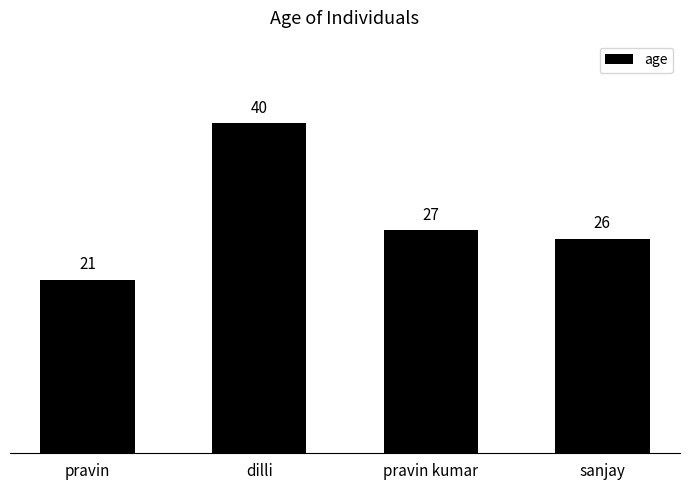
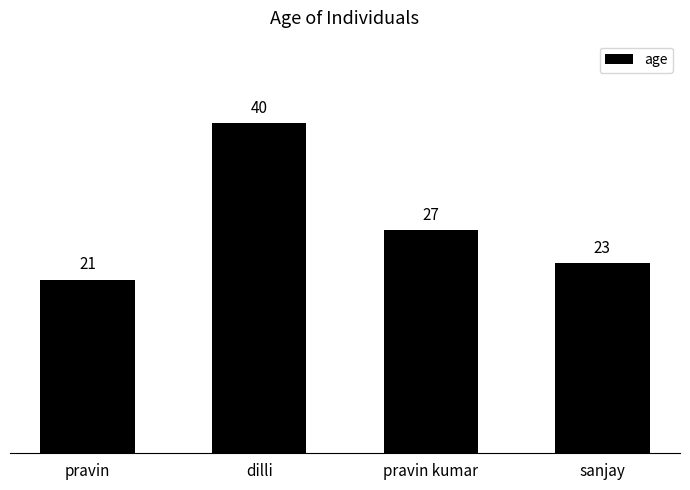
sanjay: 26 -> 23
